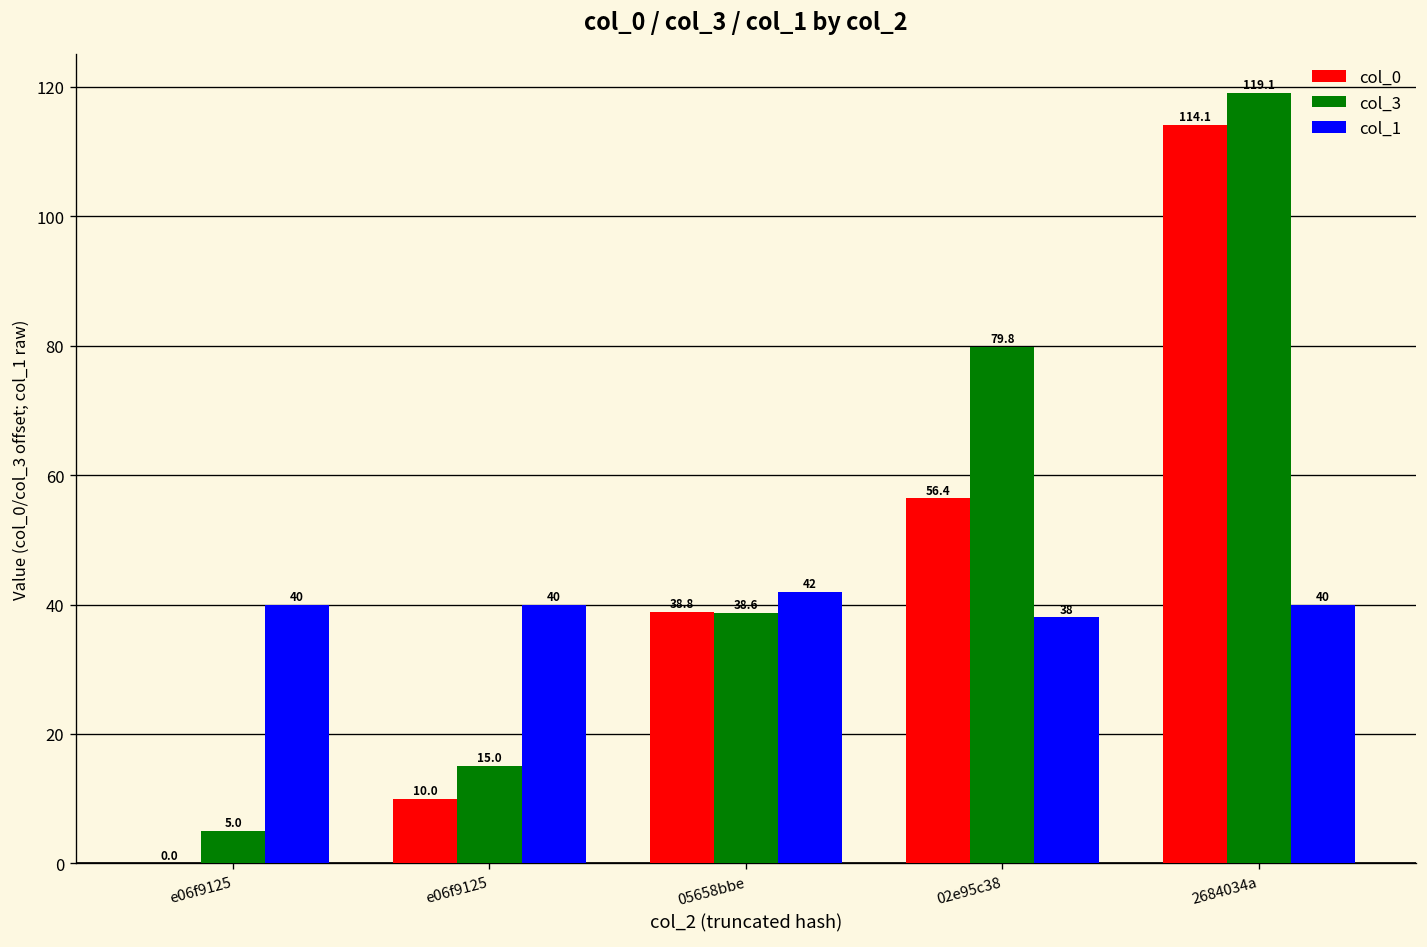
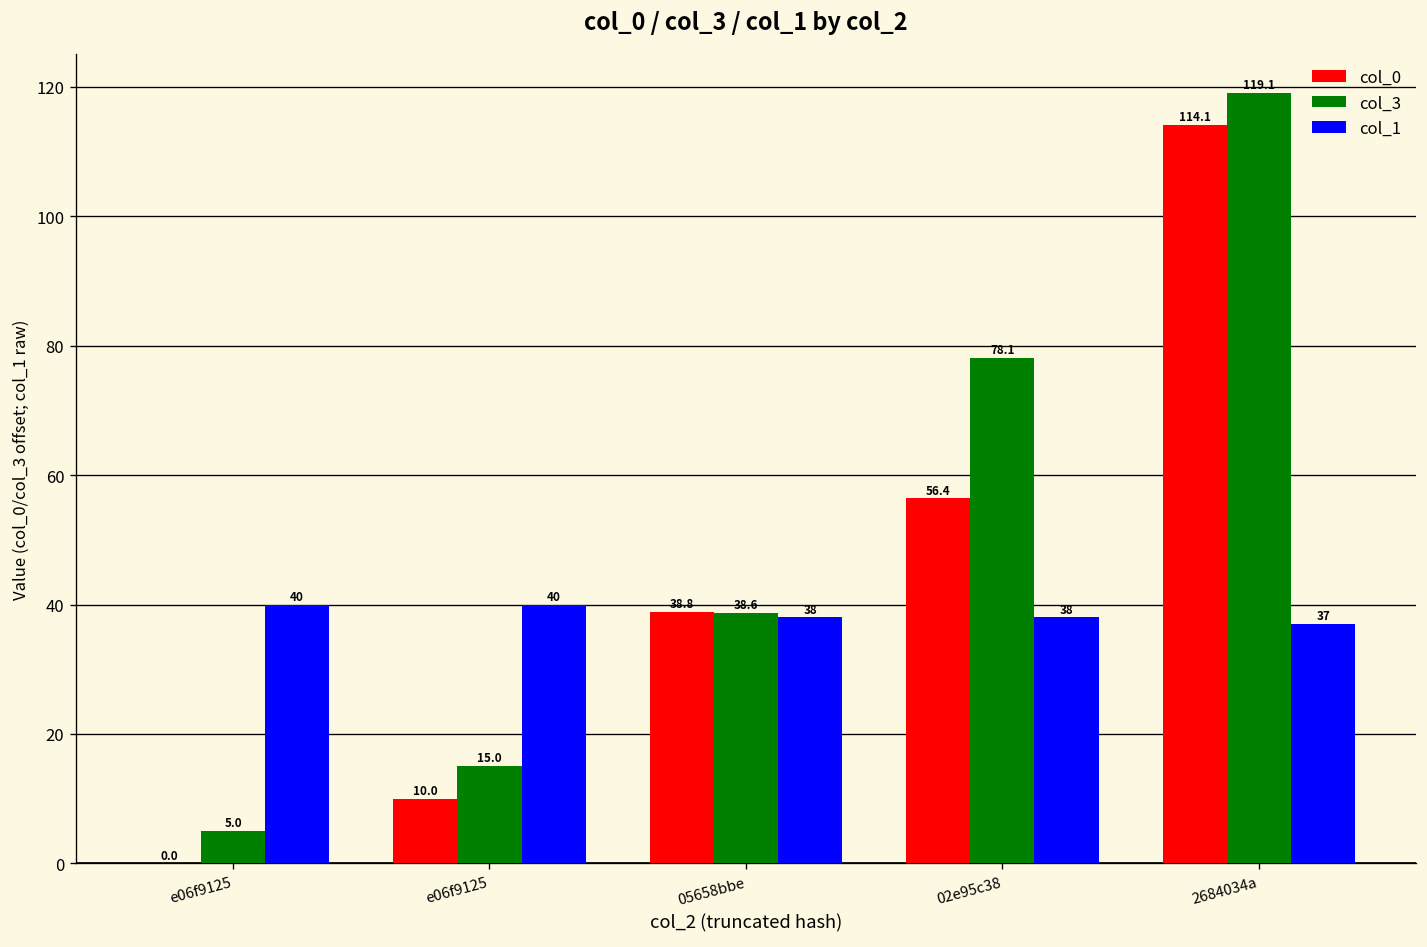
col_1, 05658bbe: 42 -> 38
col_3, 02e95c38: 79.8 -> 78.1
col_1, 2684034a: 40 -> 37
